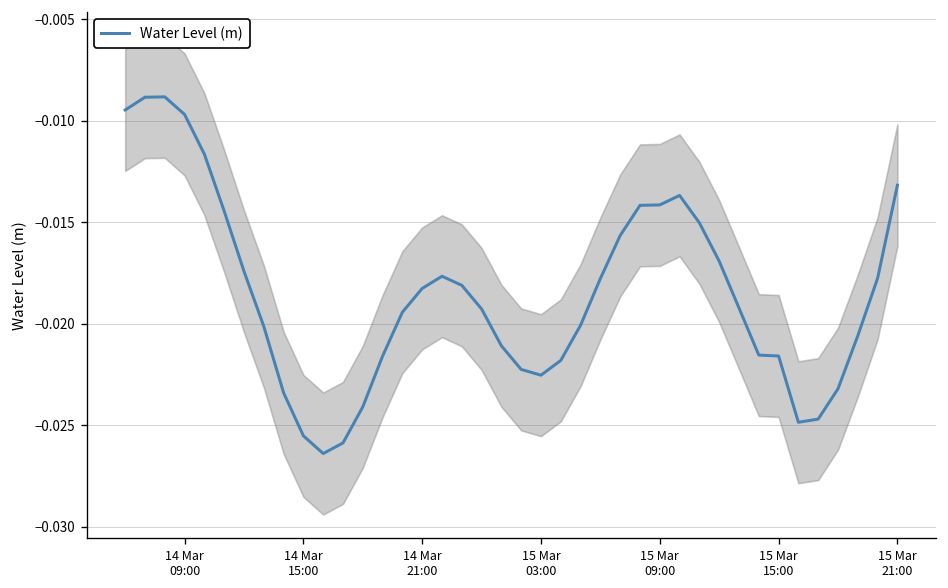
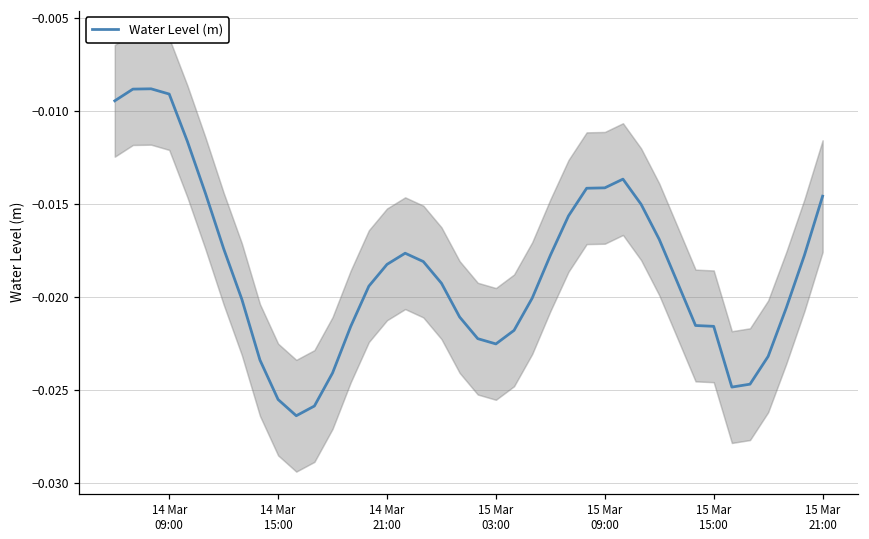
Water Level (m), 14 Mar 09:00: -0.0097 -> -0.0091
Water Level (m), 15 Mar 21:00: -0.0132 -> -0.0146
